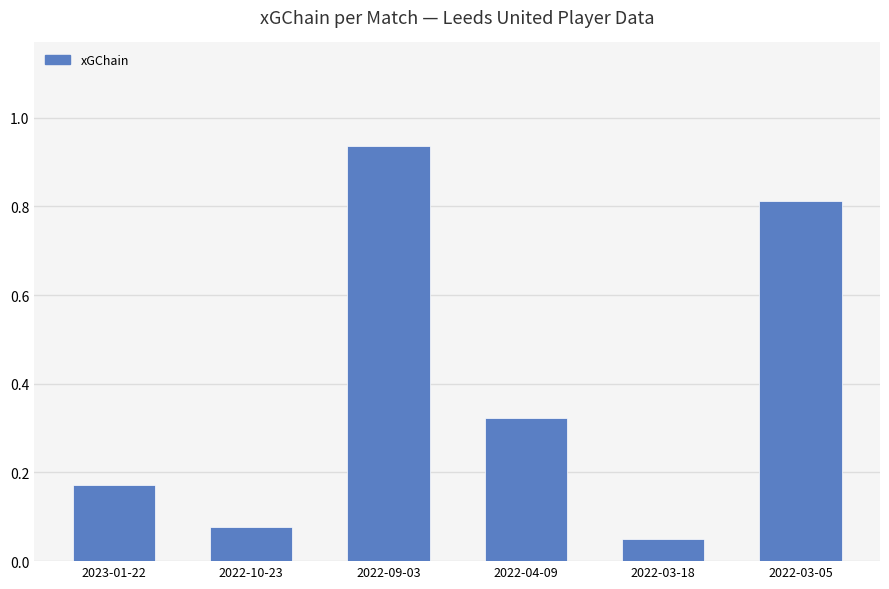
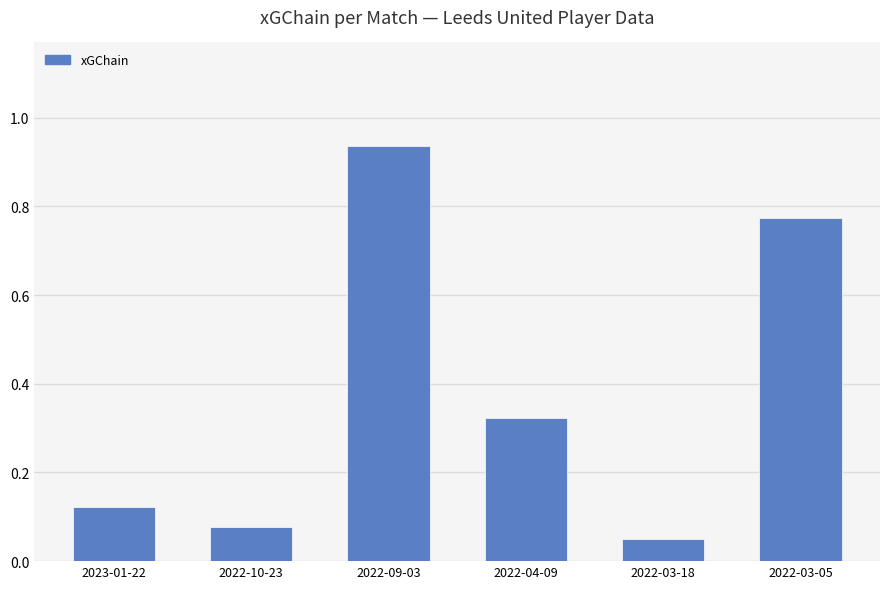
2023-01-22: 0.17 -> 0.12
2022-03-05: 0.81 -> 0.77
